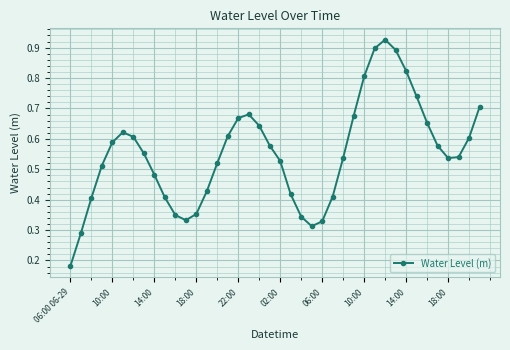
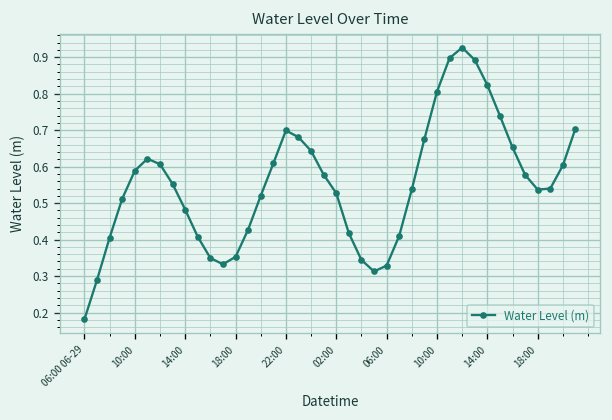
22:00: 0.67 -> 0.70
